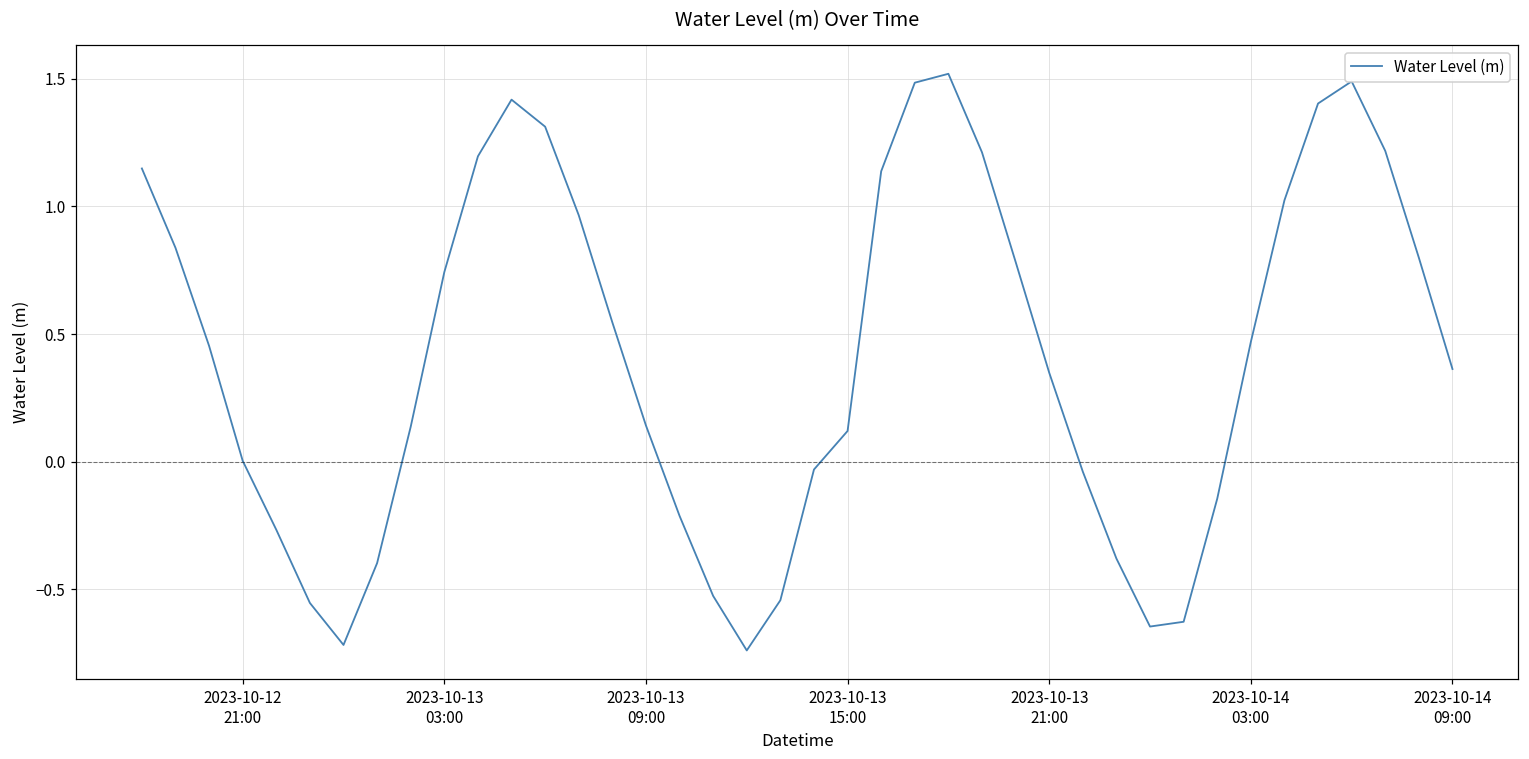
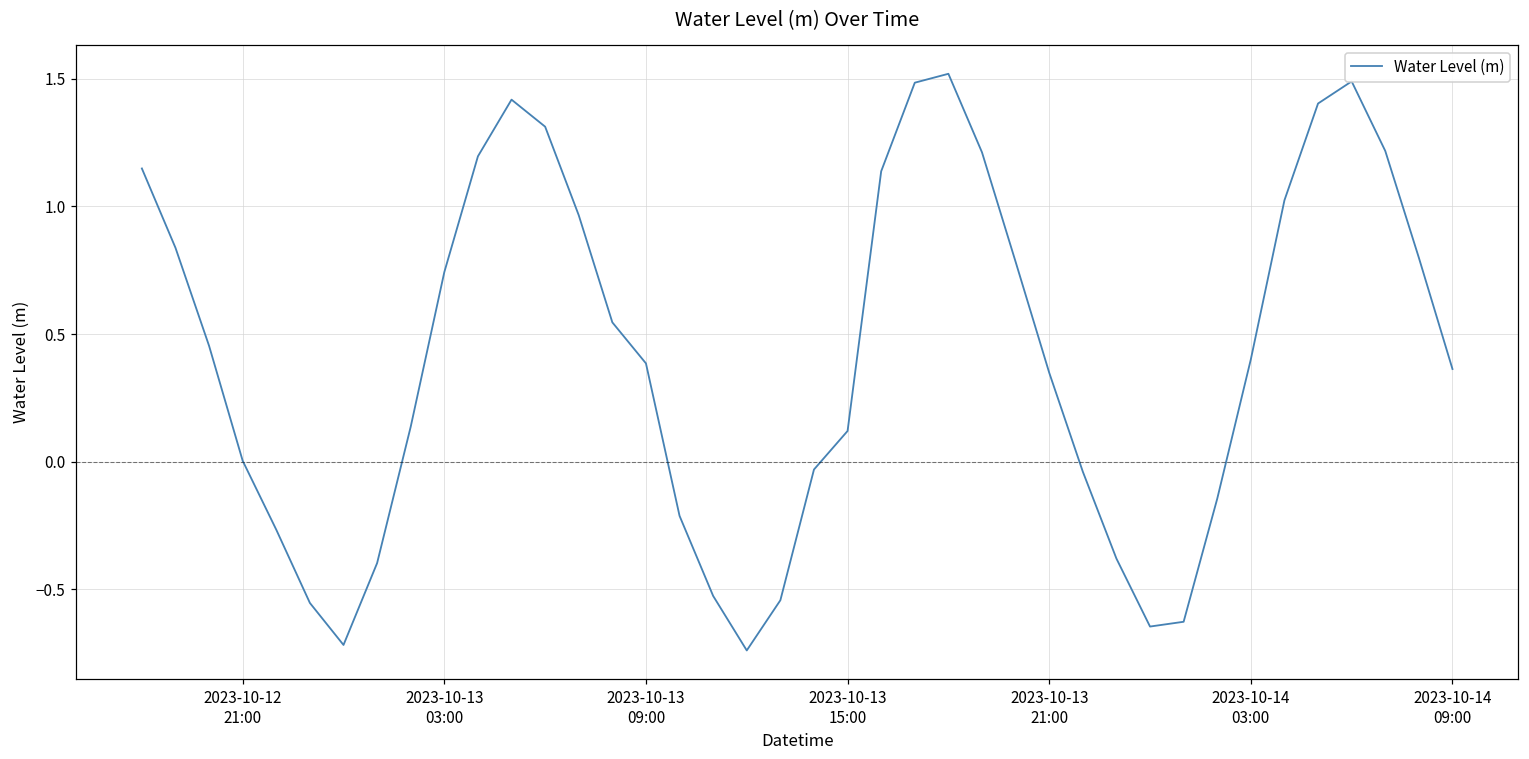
2023-10-13 09:00: 0.14 -> 0.39
2023-10-14 03:00: 0.47 -> 0.40
